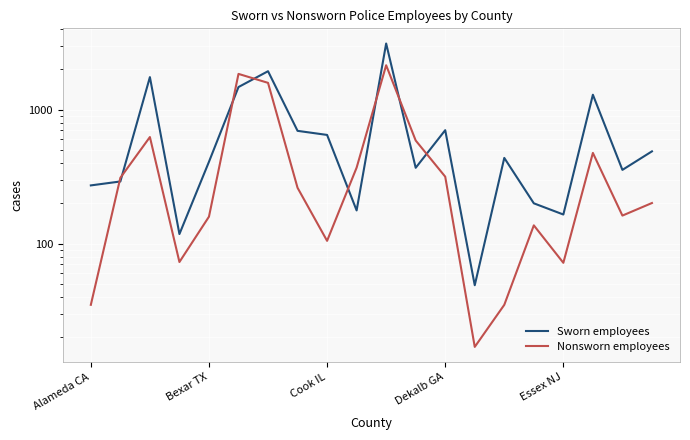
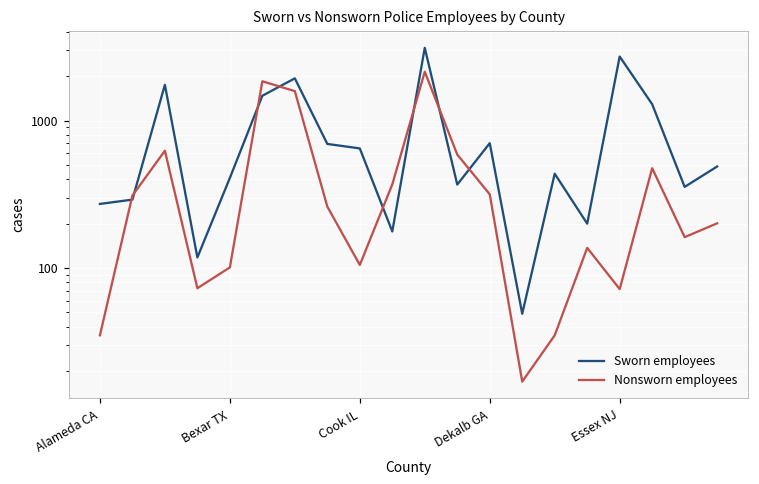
Nonsworn employees, Bexar TX: 160 -> 100
Sworn employees, Essex NJ: 170 -> 2700
